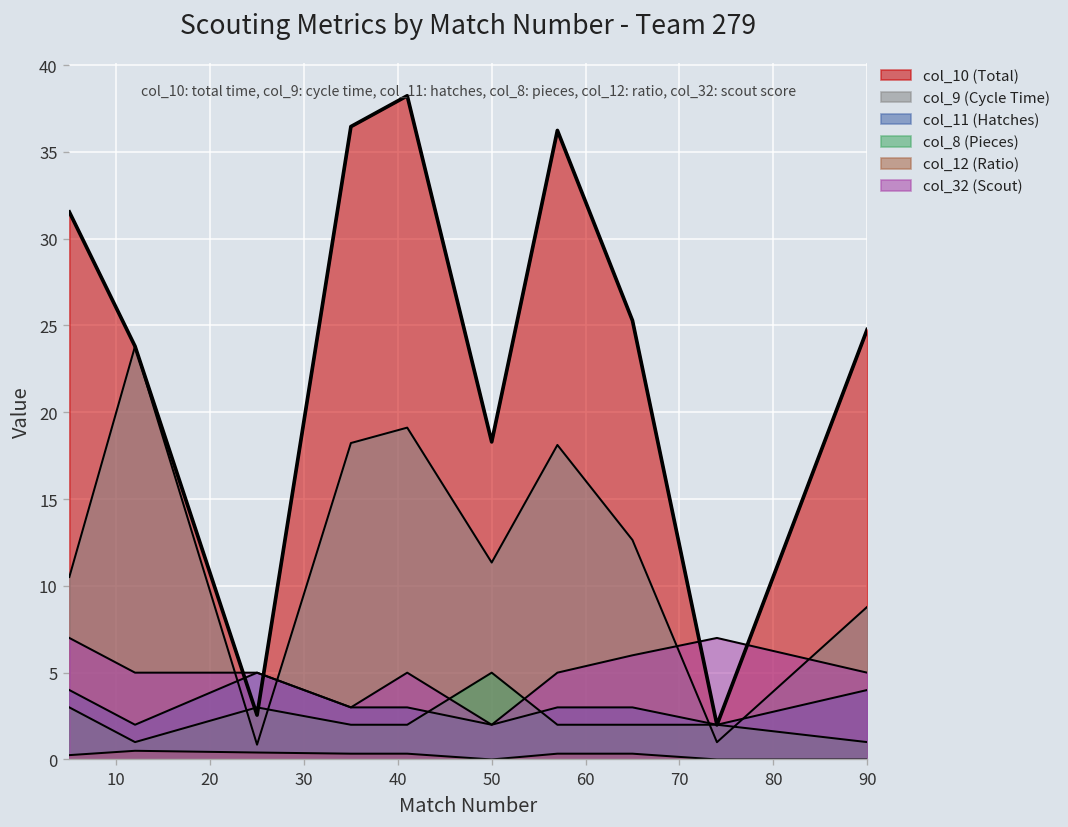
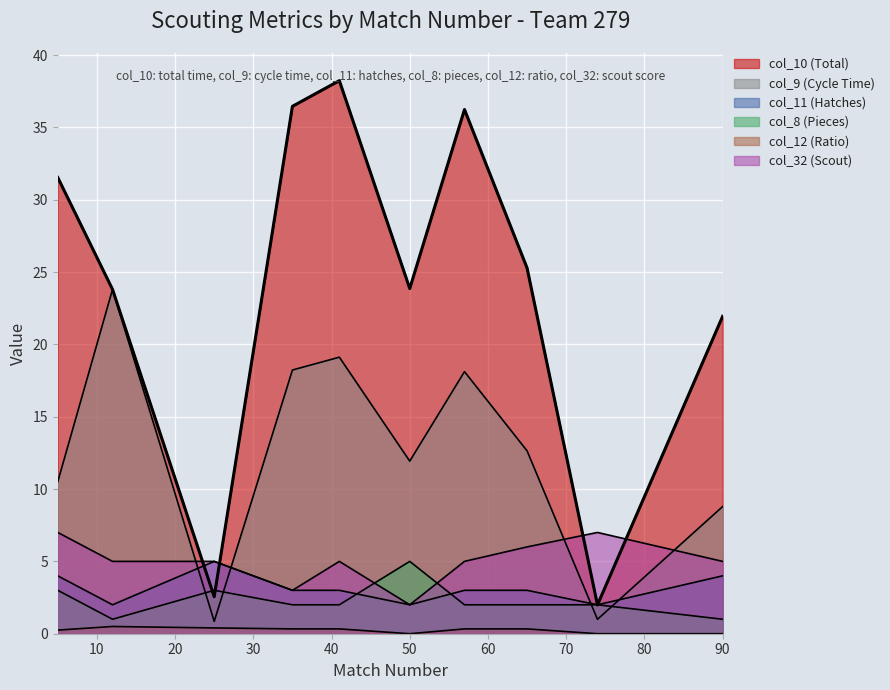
col_10 (Total), 50: 18.3 -> 23.9
col_9 (Cycle Time), 50: 11.3 -> 11.9
col_10 (Total), 90: 24.8 -> 21.9
